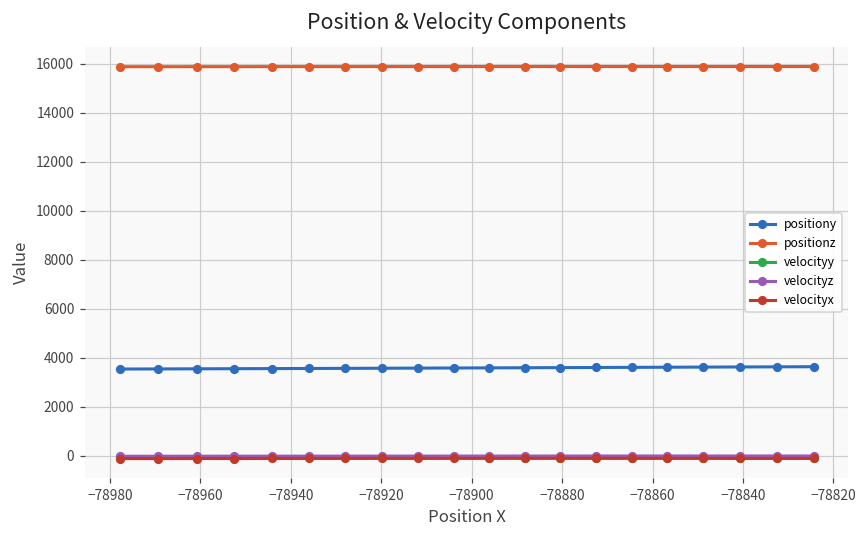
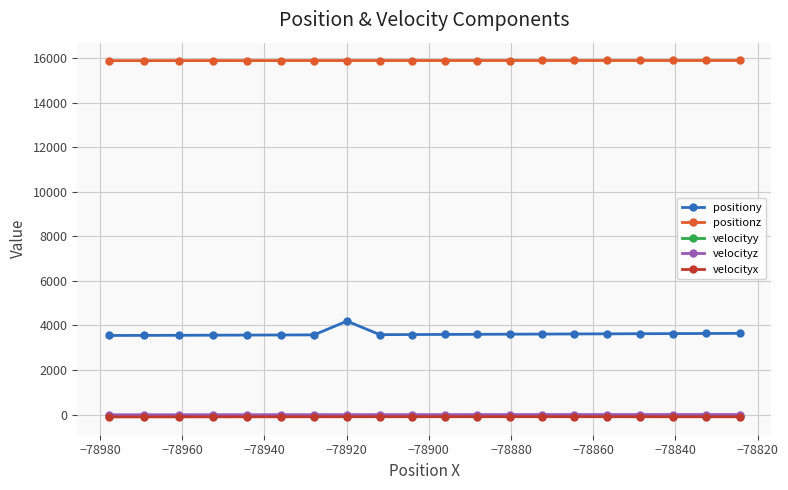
positiony, −78920: 3600 -> 4200
